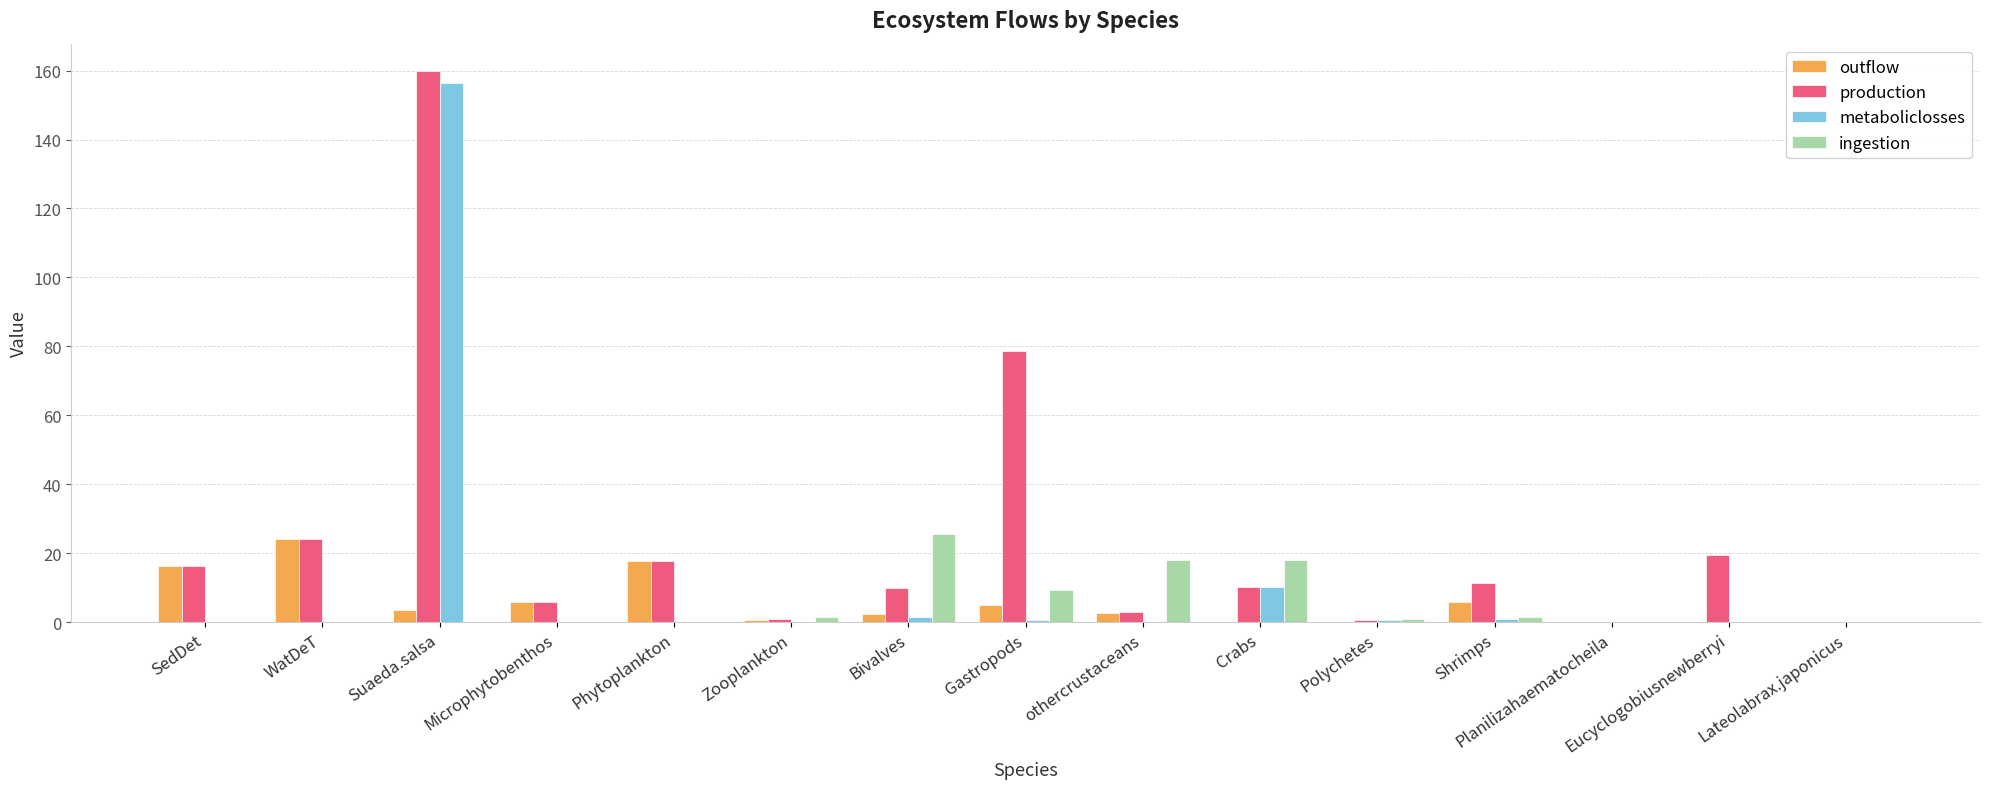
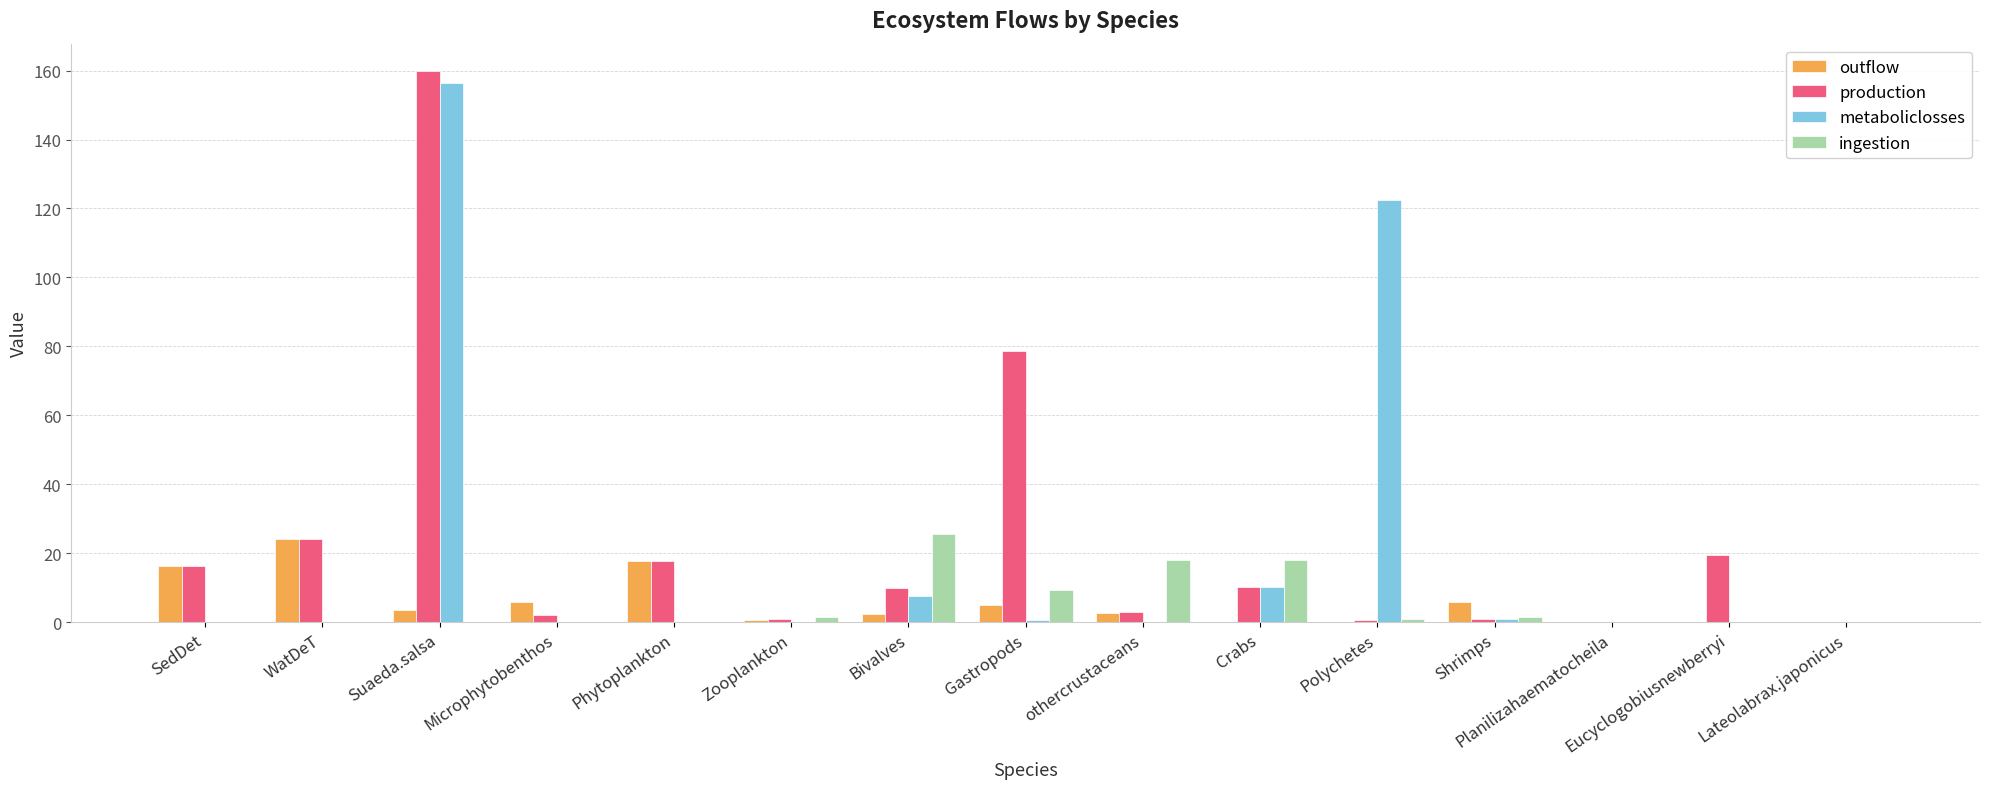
production, Microphytobenthos: 6 -> 2
metaboliclosses, Bivalves: 2 -> 8
metaboliclosses, Polychetes: 1 -> 123
production, Shrimps: 11 -> 1
